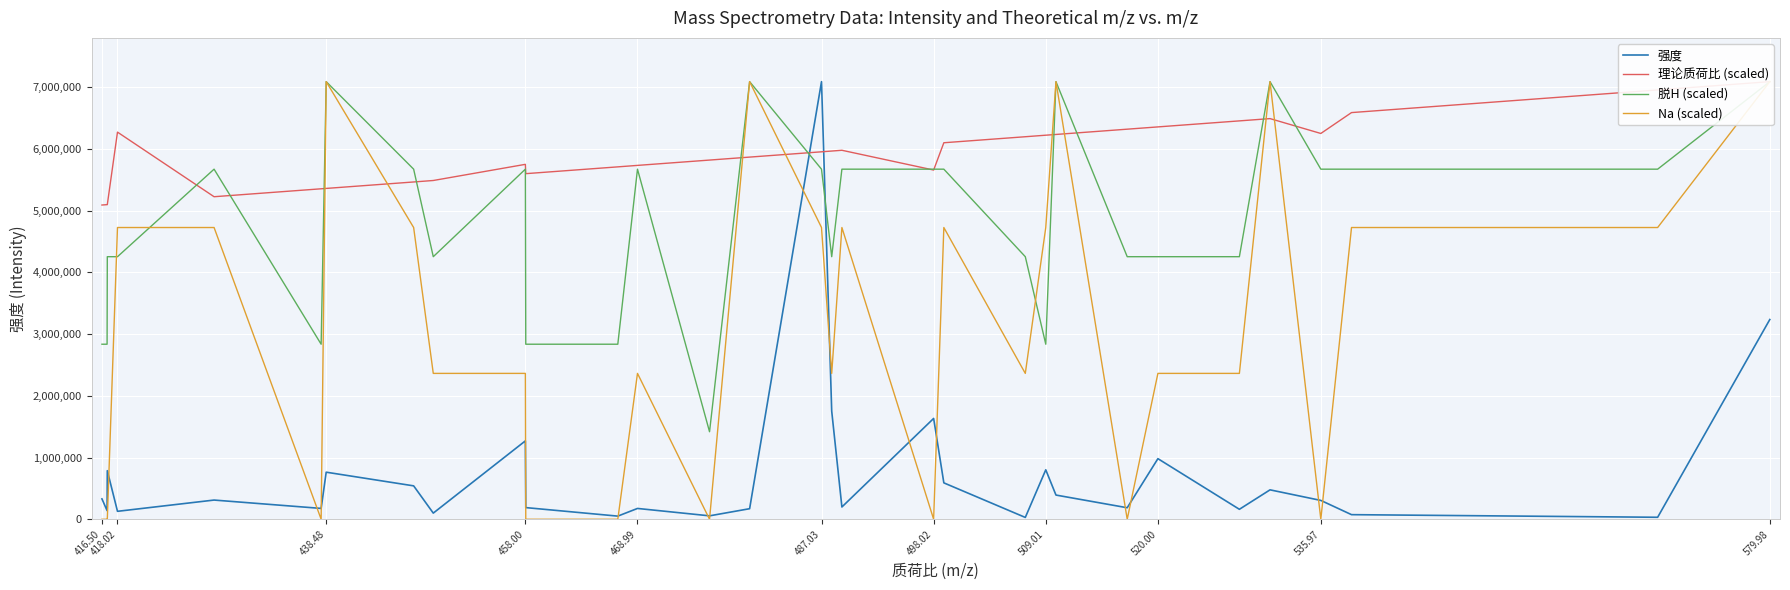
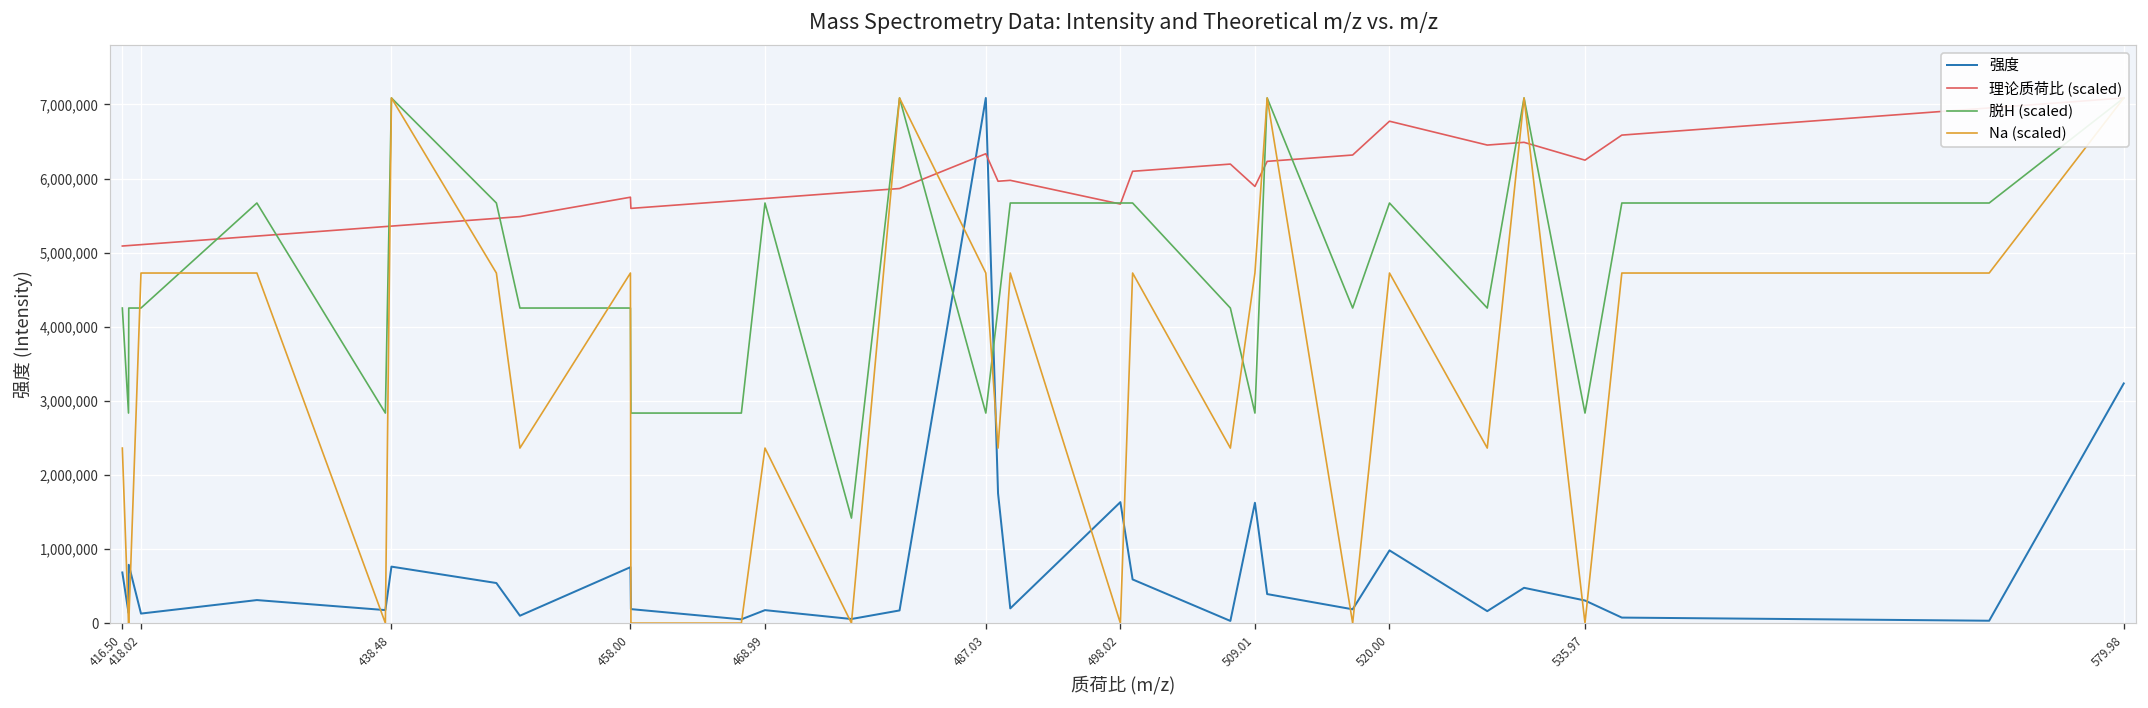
强度, 416.50: 300,000 -> 700,000
脱H (scaled), 416.50: 2,800,000 -> 4,300,000
Na (scaled), 416.50: 0 -> 2,400,000
理论质荷比 (scaled), 418.02: 6,300,000 -> 5,100,000
强度, 458.00: 1,300,000 -> 800,000
脱H (scaled), 458.00: 5,700,000 -> 4,300,000
Na (scaled), 458.00: 2,400,000 -> 4,700,000
理论质荷比 (scaled), 487.03: 6,000,000 -> 6,300,000
脱H (scaled), 487.03: 5,700,000 -> 2,800,000
强度, 509.01: 800,000 -> 1,600,000
理论质荷比 (scaled), 509.01: 6,200,000 -> 5,900,000
理论质荷比 (scaled), 520.00: 6,400,000 -> 6,800,000
脱H (scaled), 520.00: 4,300,000 -> 5,700,000
Na (scaled), 520.00: 2,400,000 -> 4,700,000
脱H (scaled), 535.97: 5,700,000 -> 2,800,000
